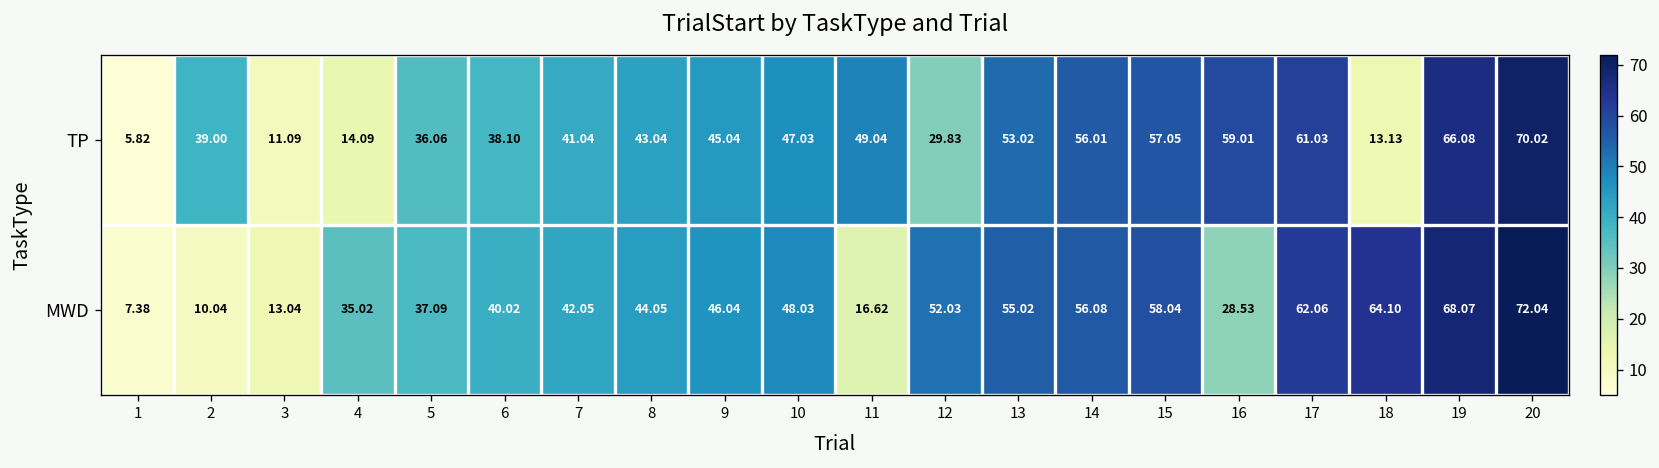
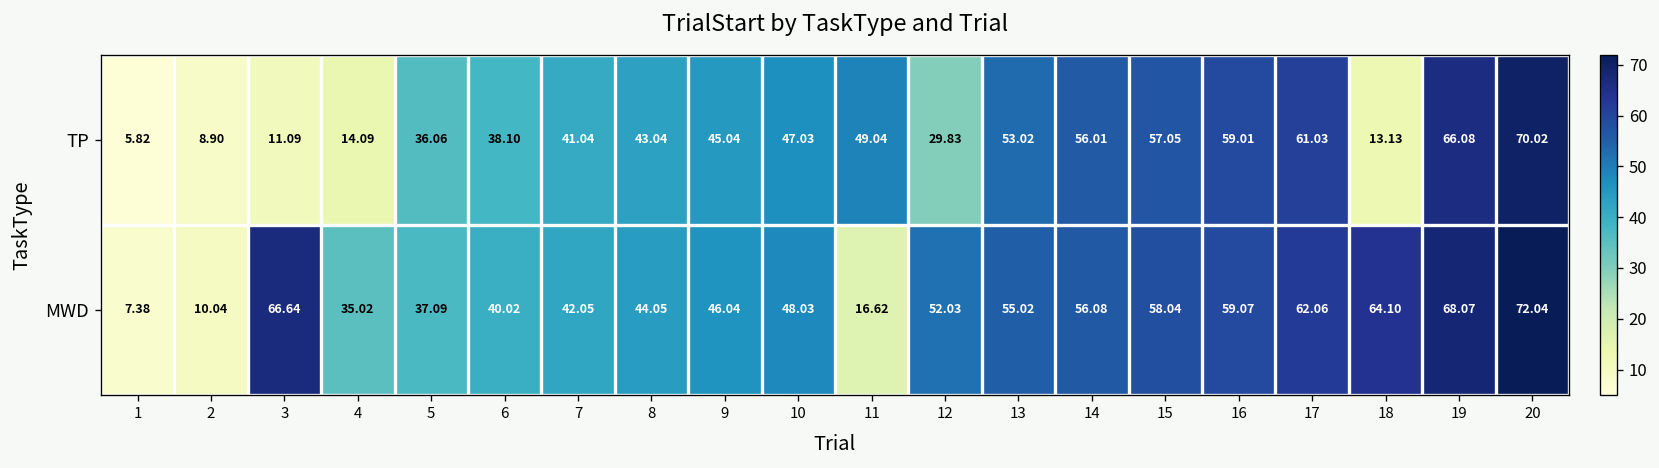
TP, 2: 39.00 -> 8.90
MWD, 3: 13.04 -> 66.64
MWD, 16: 28.53 -> 59.07
